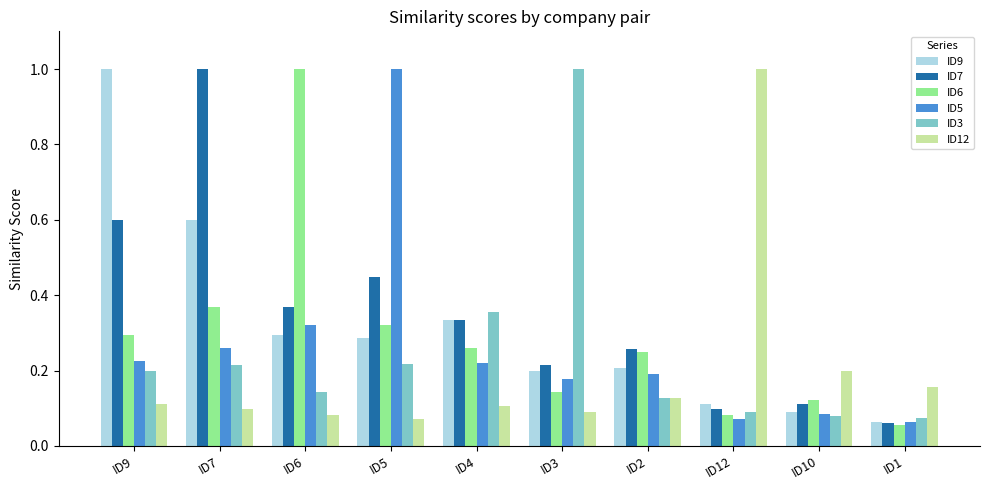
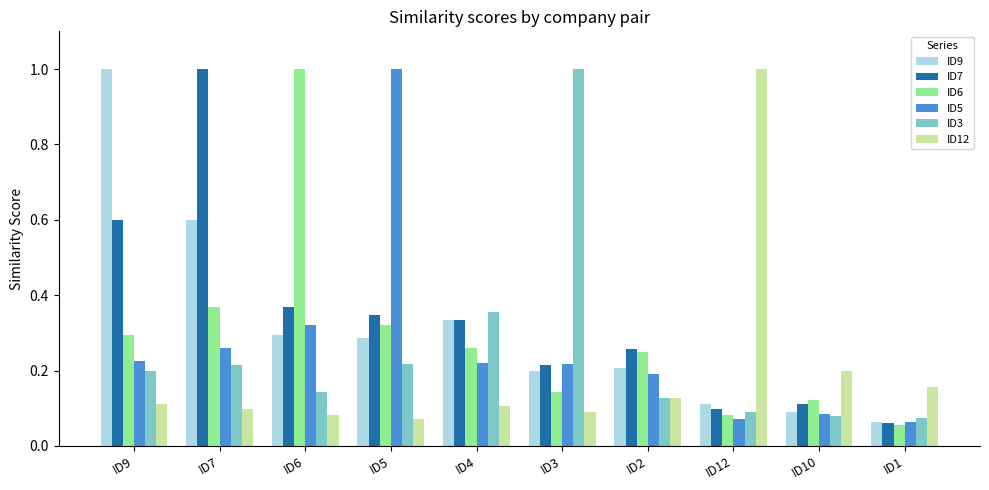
ID7, ID5: 0.45 -> 0.35
ID5, ID3: 0.18 -> 0.22
